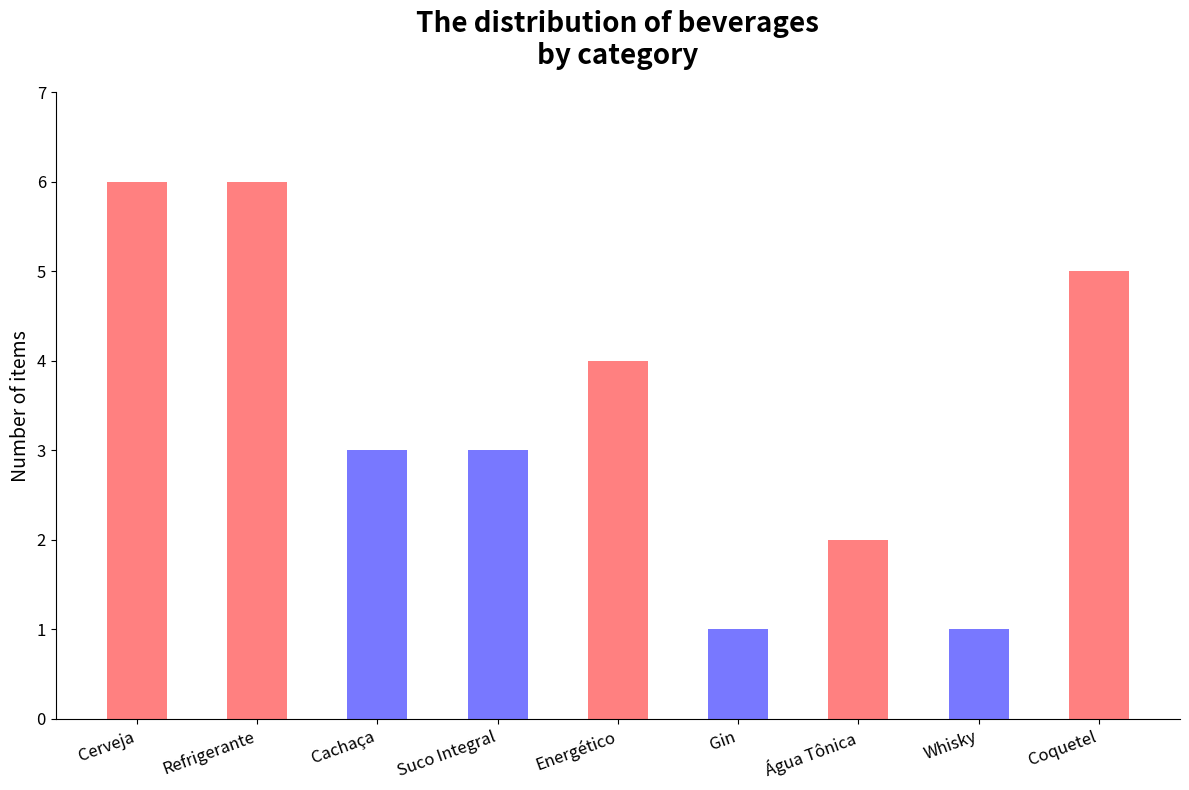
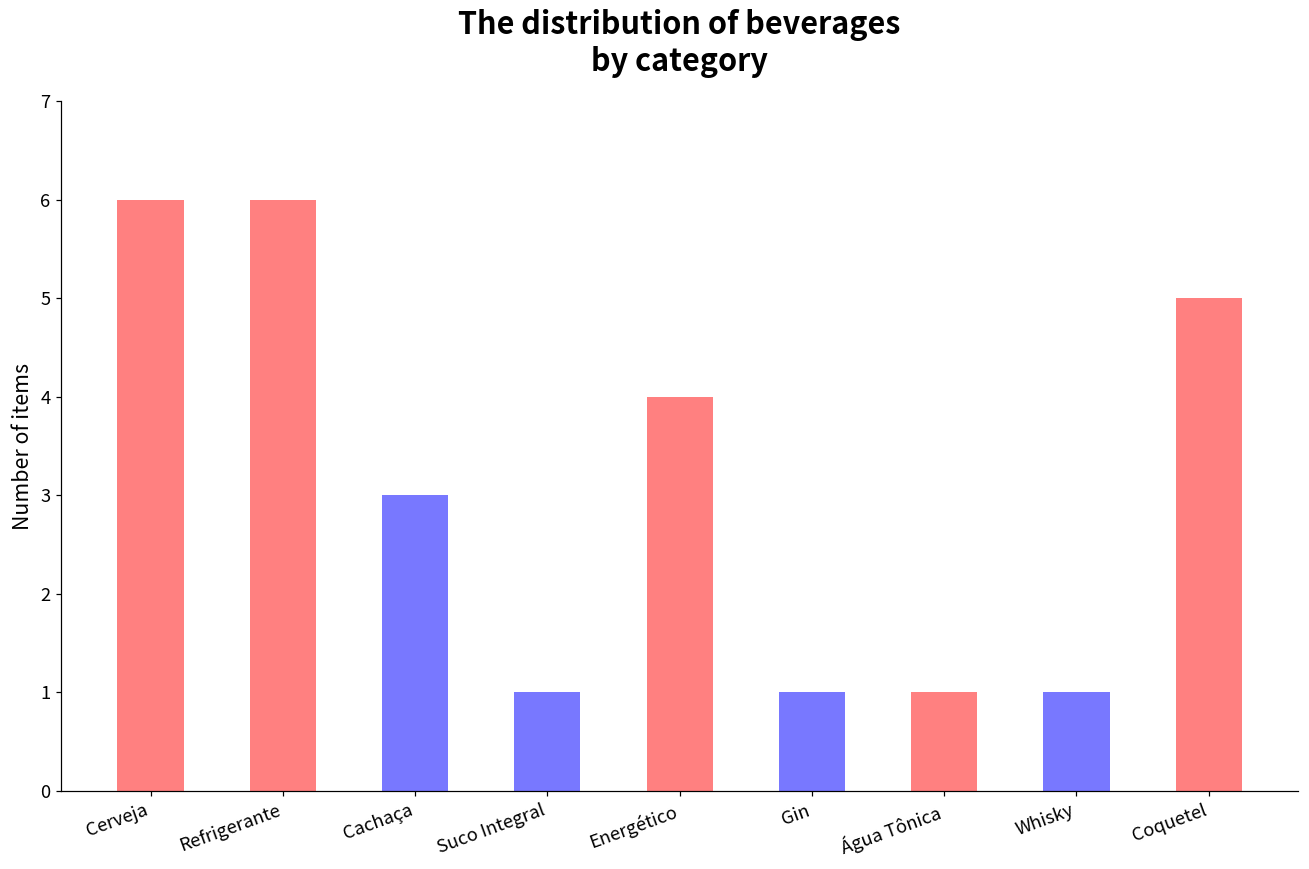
Suco Integral: 3 -> 1
Água Tônica: 2 -> 1
